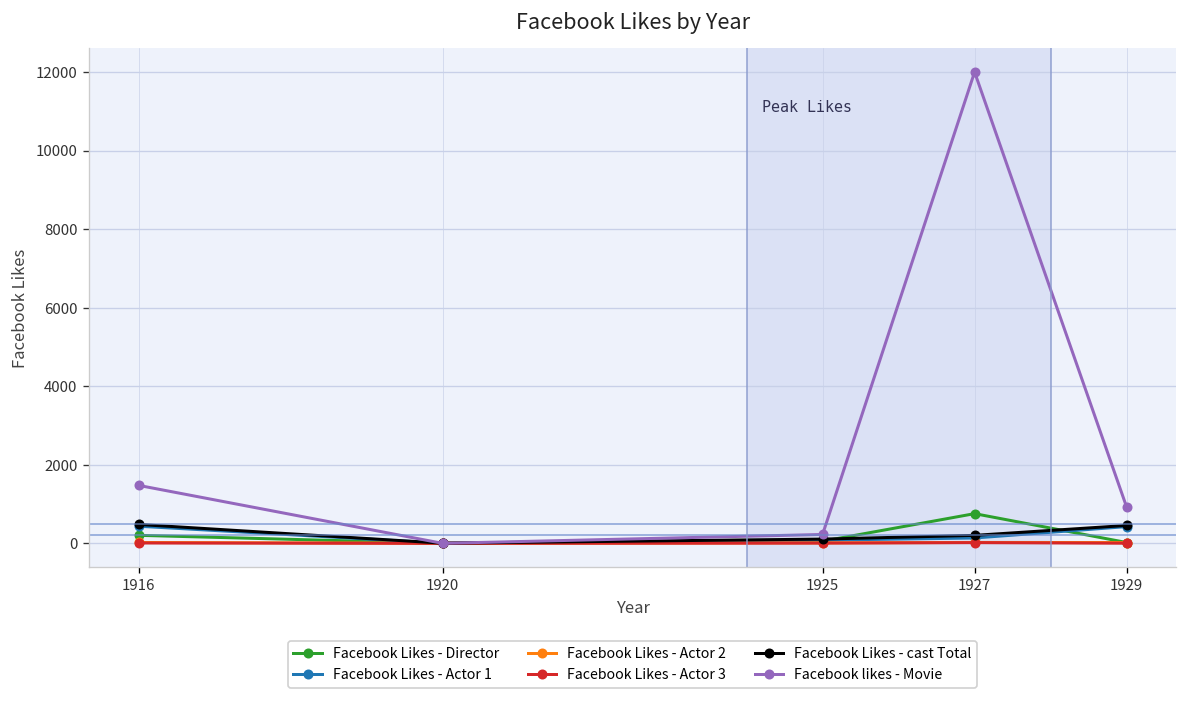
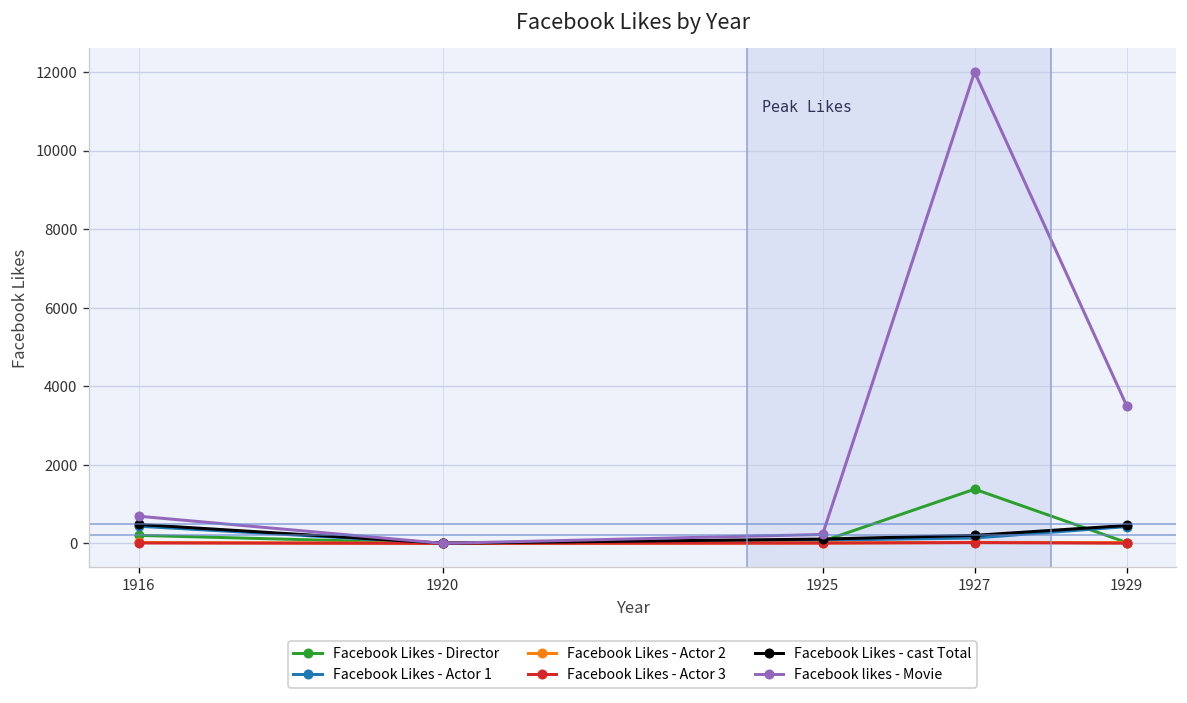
Facebook likes - Movie, 1916: 1500 -> 700
Facebook Likes - Director, 1927: 800 -> 1400
Facebook likes - Movie, 1929: 900 -> 3500
